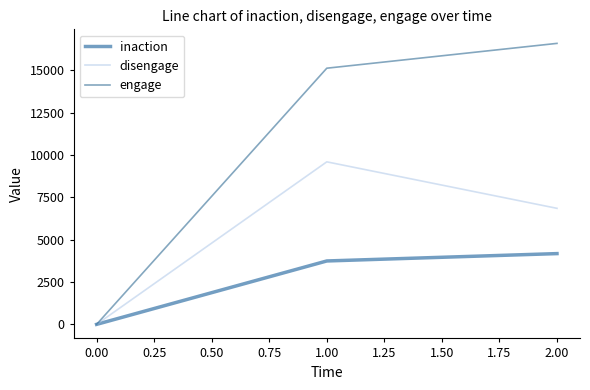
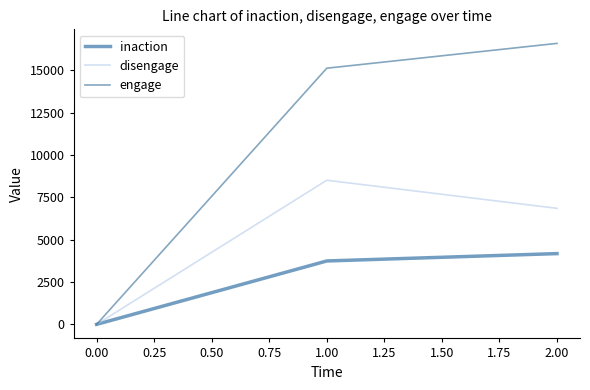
disengage, 1.00: 9600 -> 8500
